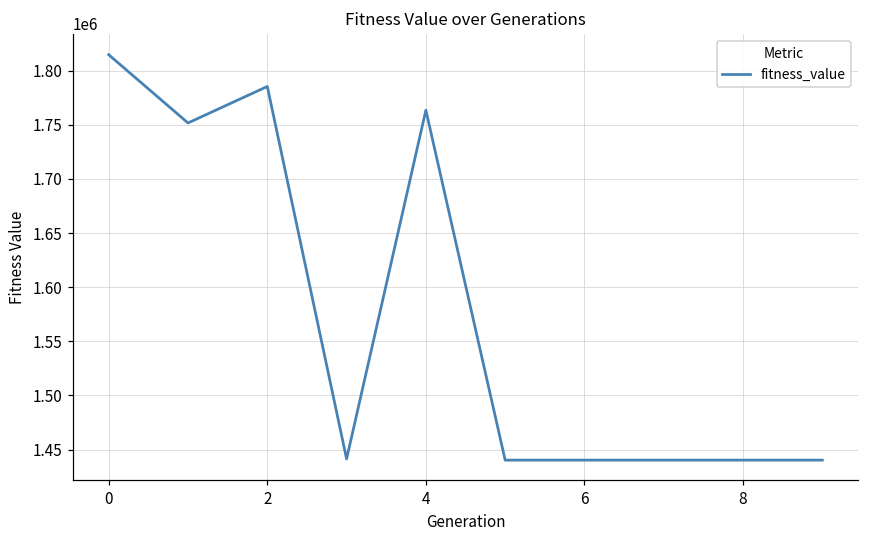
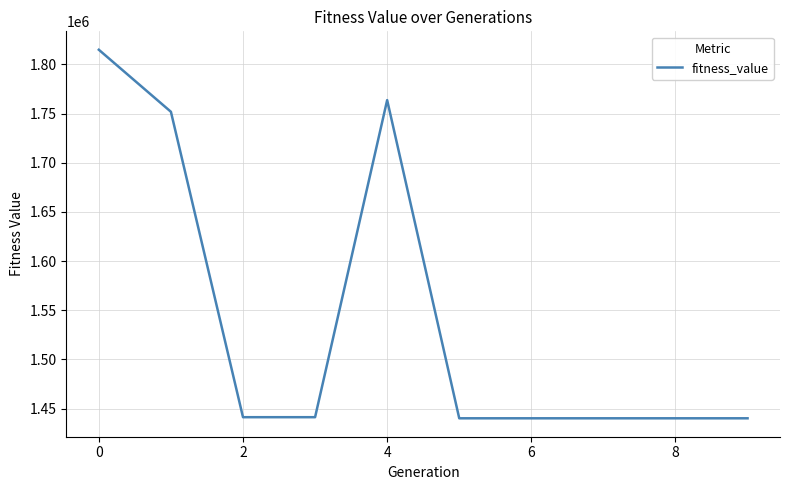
2: 1790000 -> 1440000
